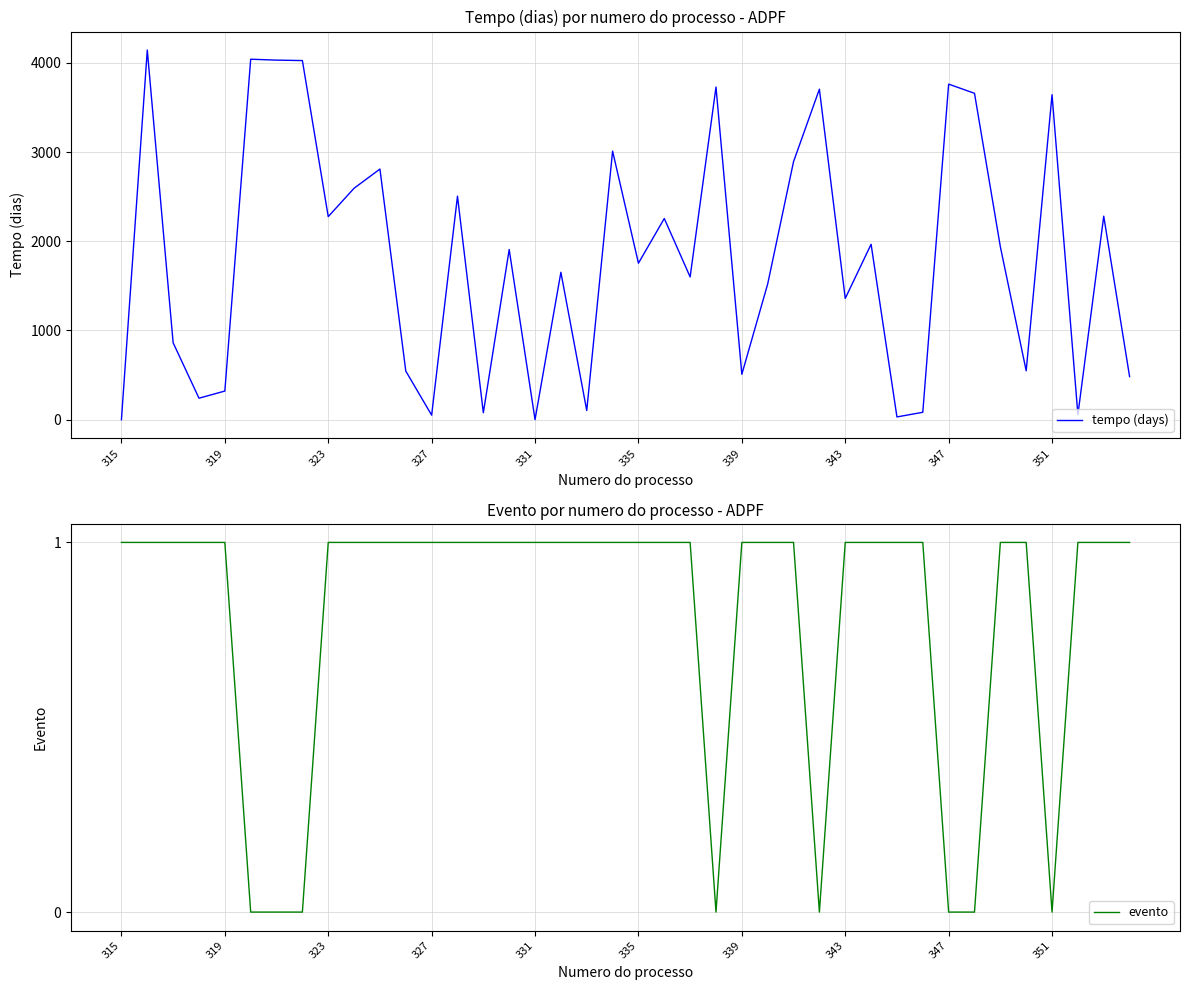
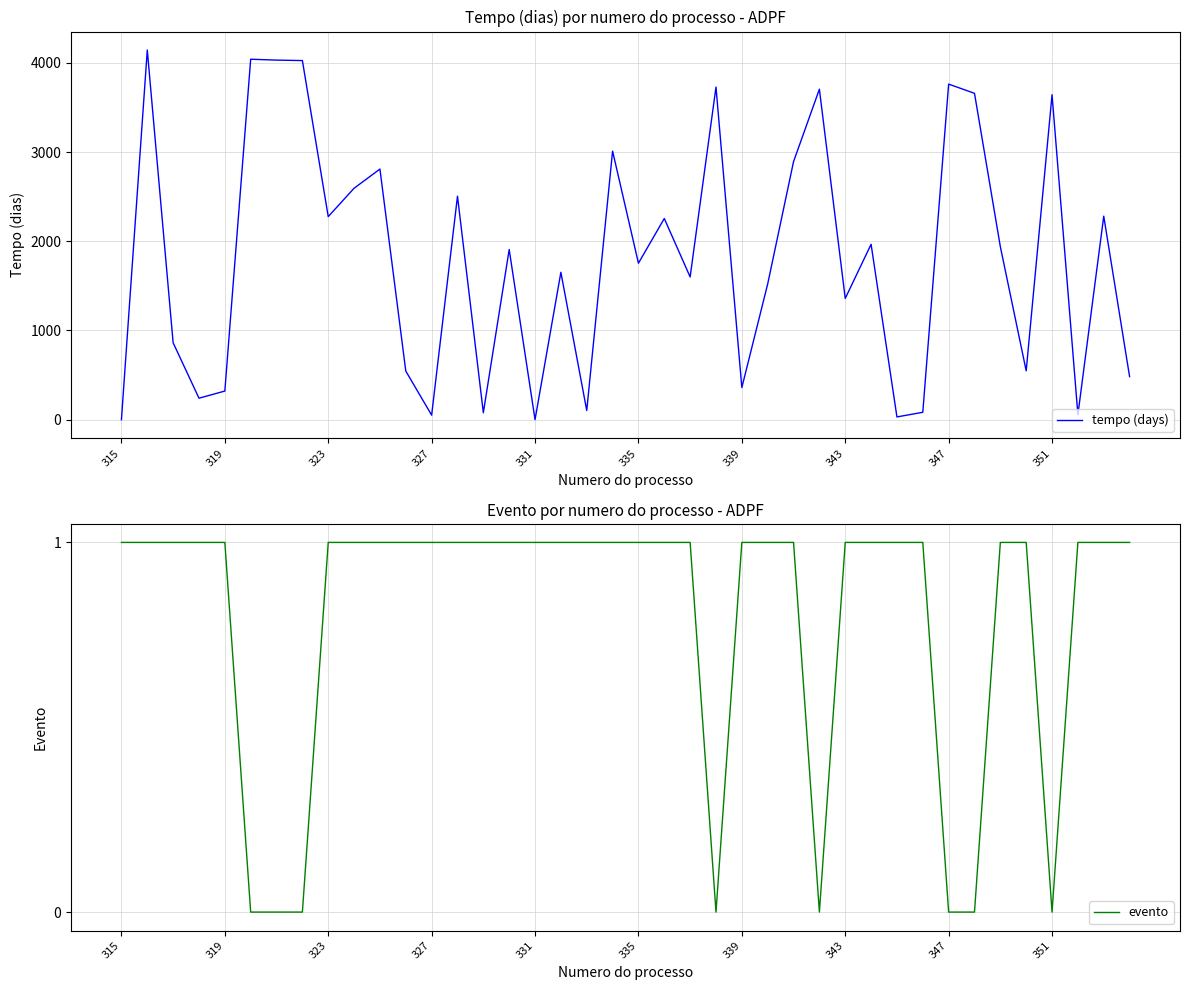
Tempo (dias) por numero do processo - ADPF, 339: 500 -> 400
